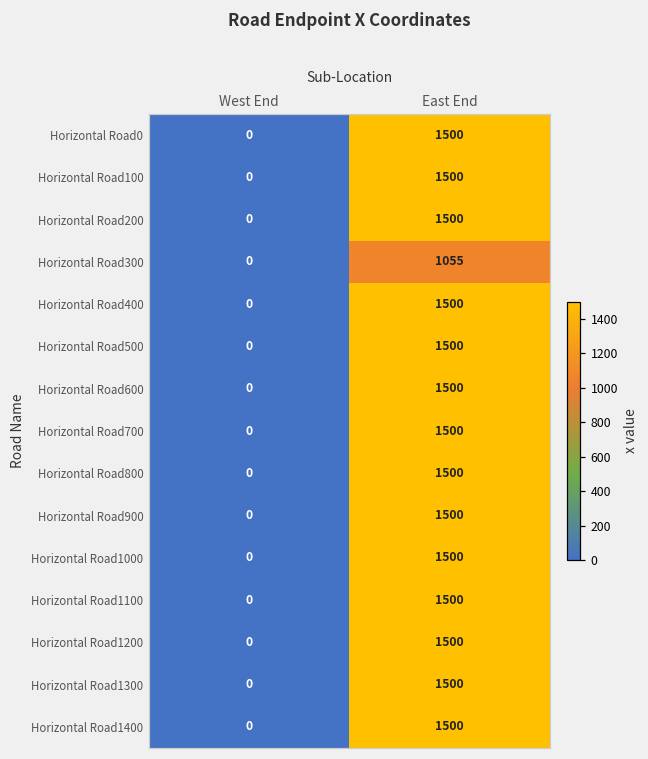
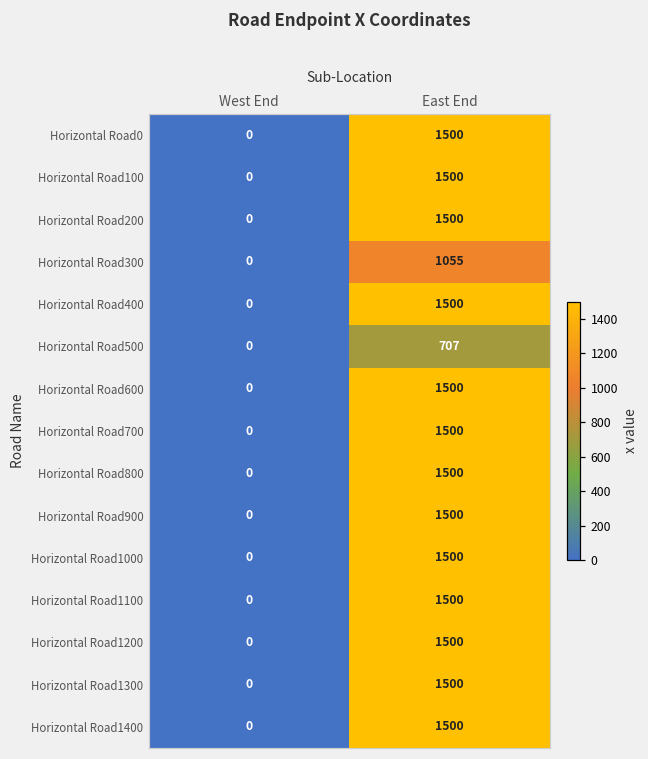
Horizontal Road500, East End: 1500 -> 707
